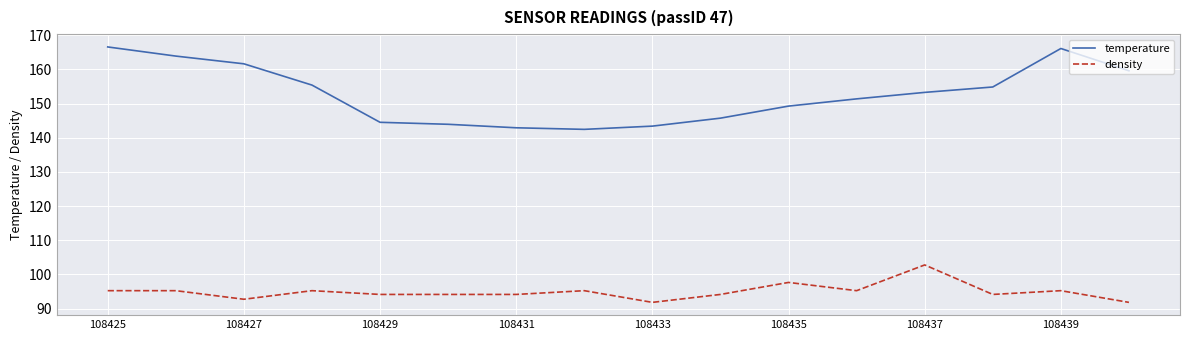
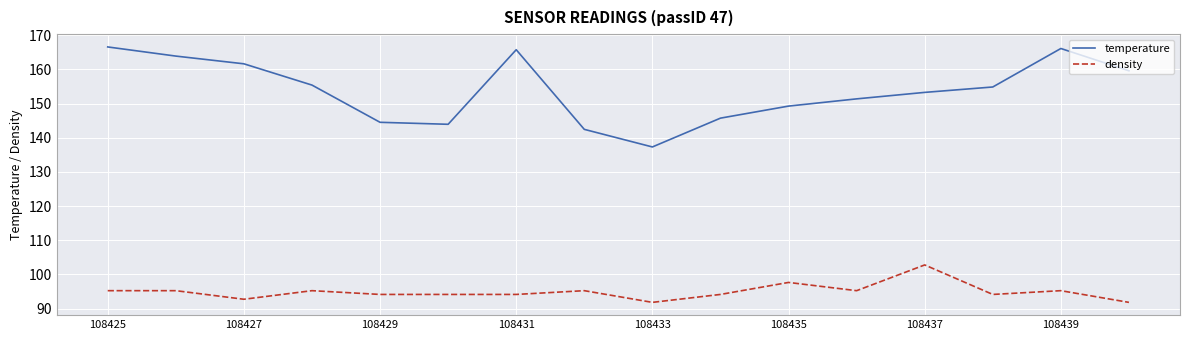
temperature, 108431: 143 -> 166
temperature, 108433: 143 -> 137
